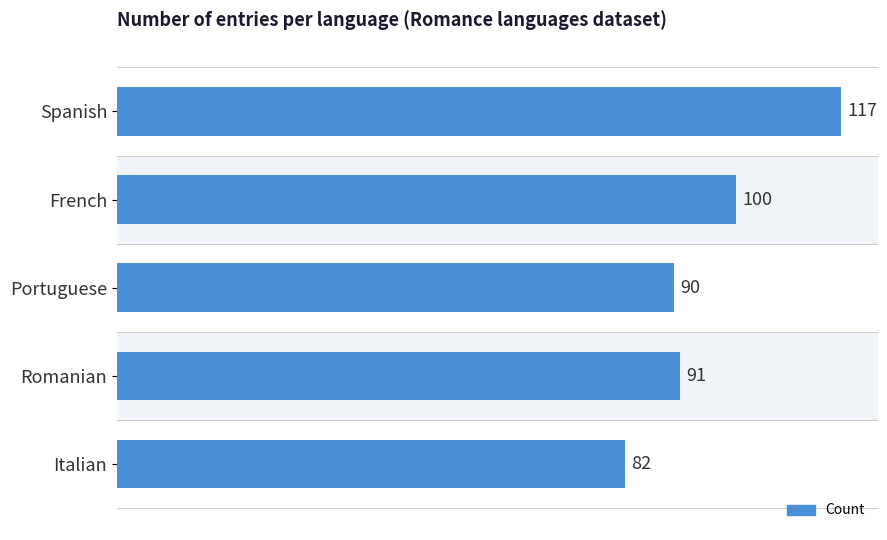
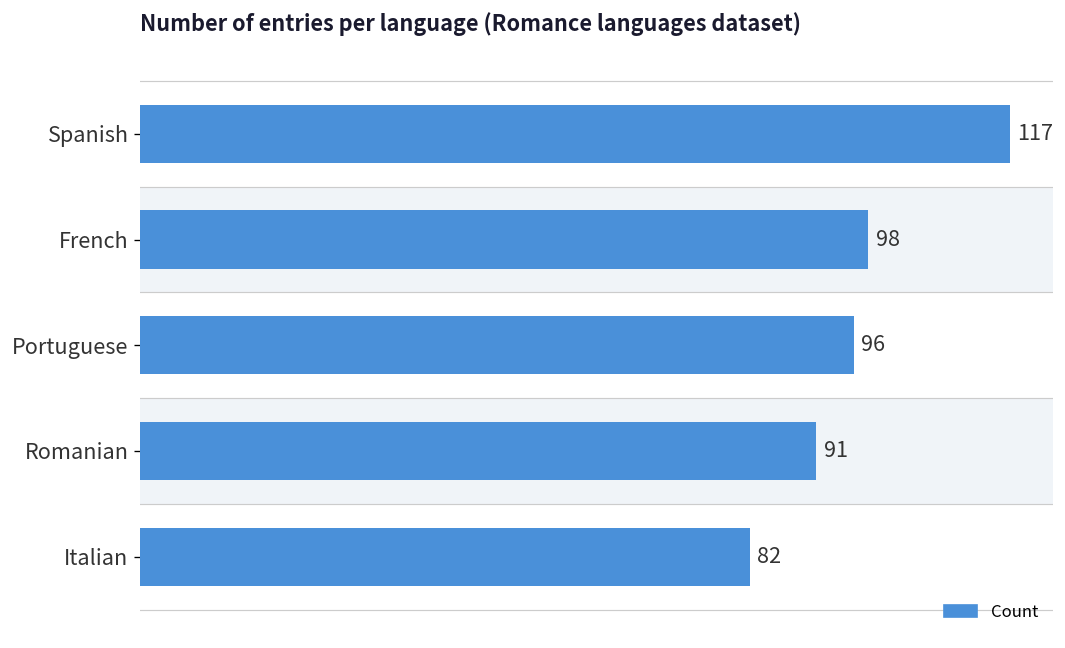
French: 100 -> 98
Portuguese: 90 -> 96
